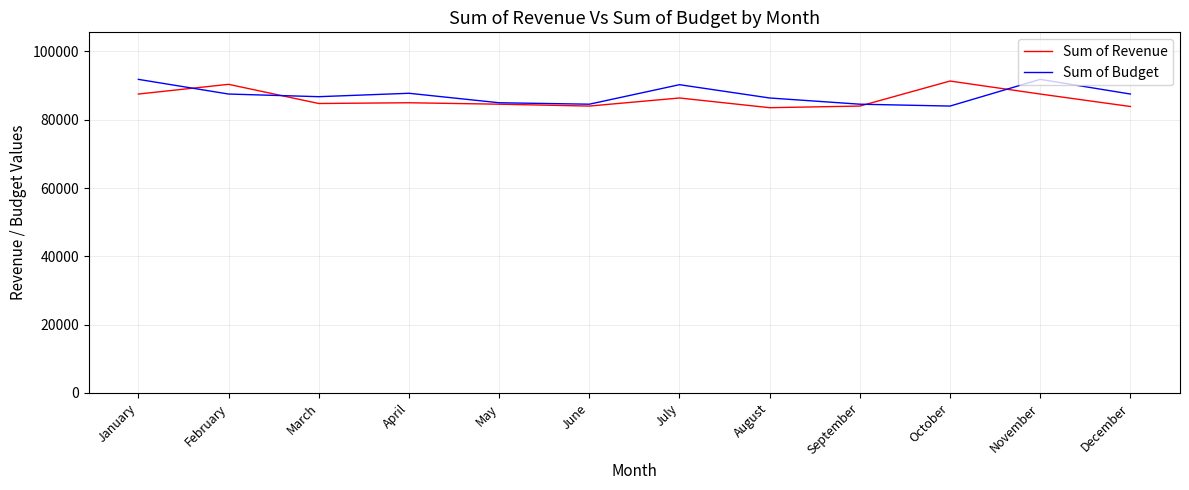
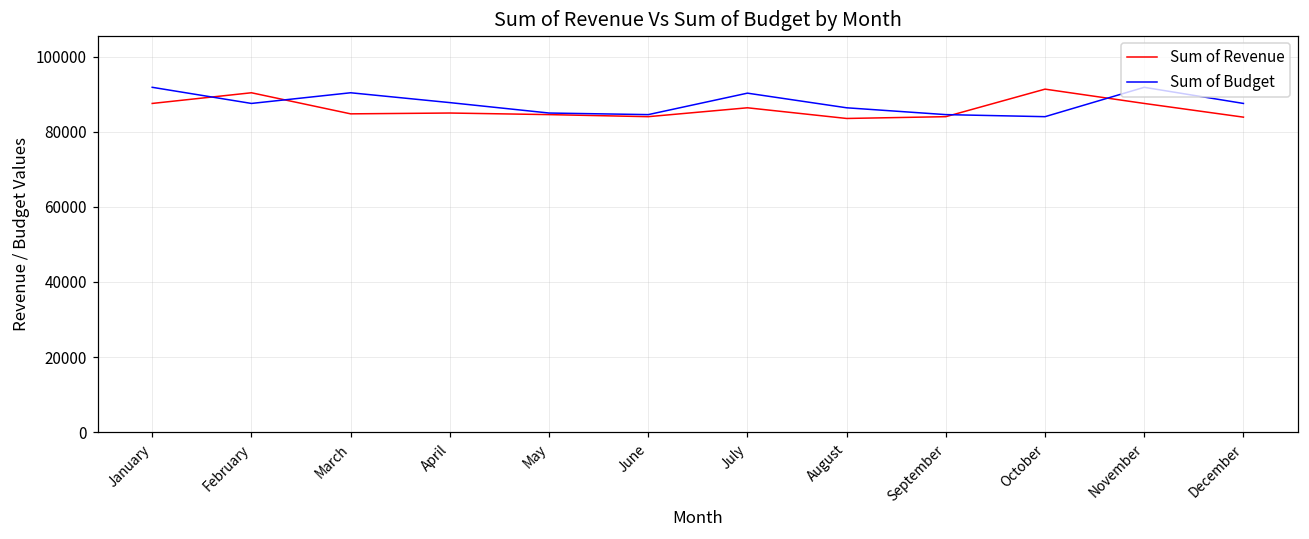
Sum of Budget, March: 87000 -> 90000
